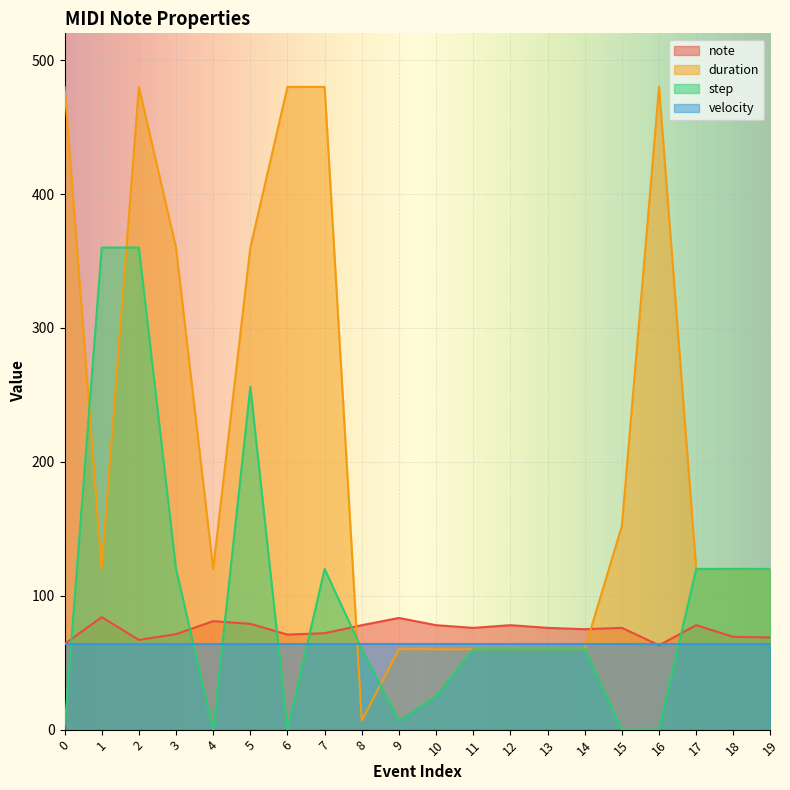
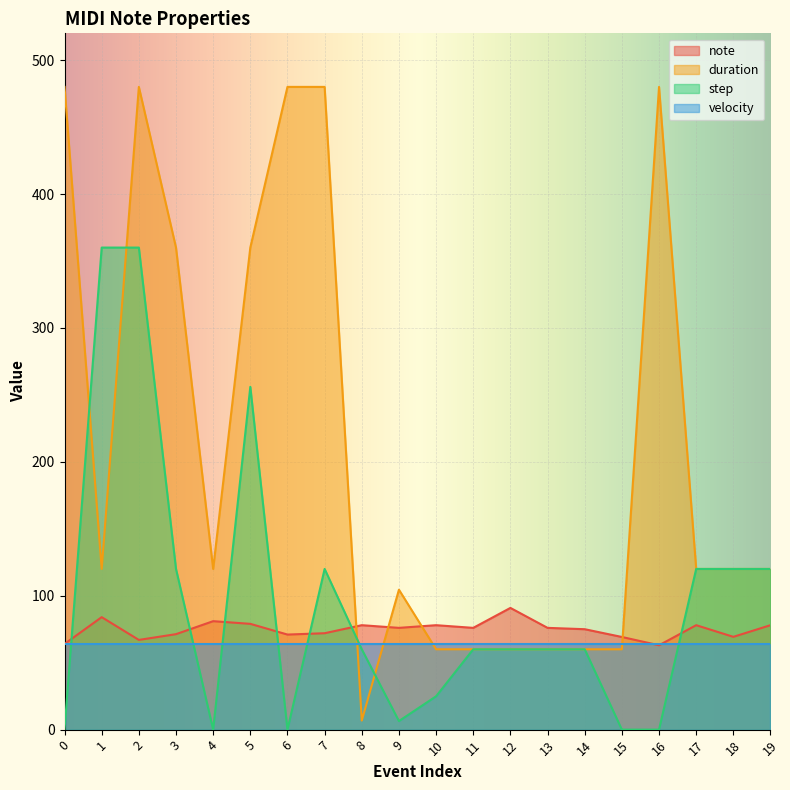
note, 9: 83 -> 76
duration, 9: 60 -> 105
note, 12: 78 -> 91
note, 15: 76 -> 69
duration, 15: 152 -> 60
note, 19: 69 -> 78
